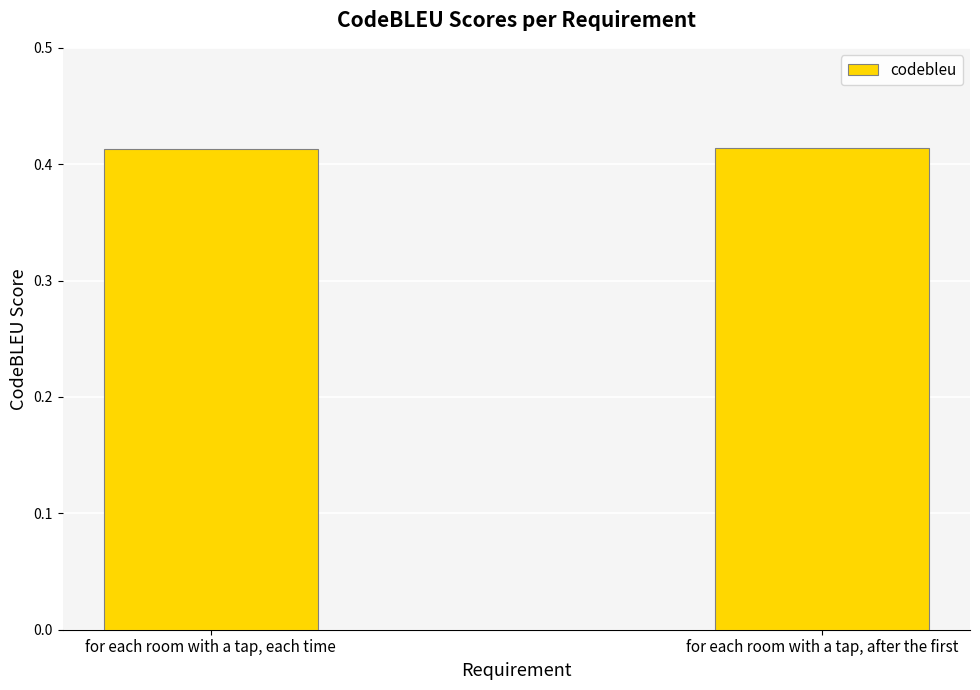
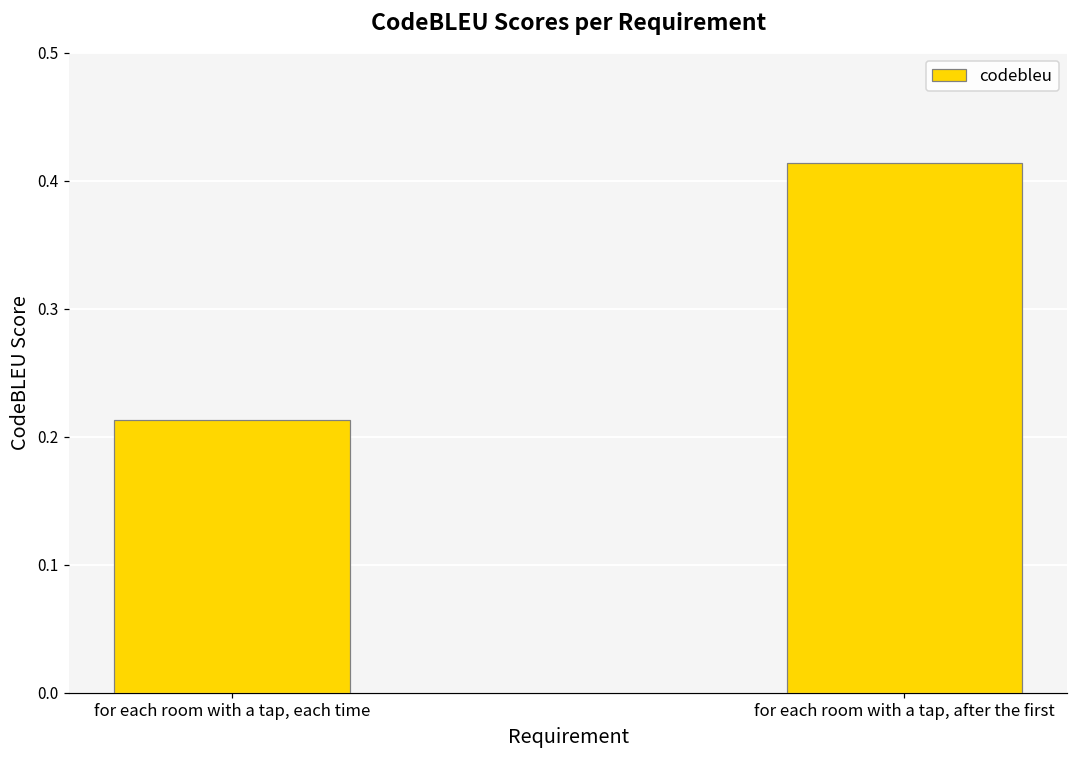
for each room with a tap, each time: 0.413 -> 0.213
